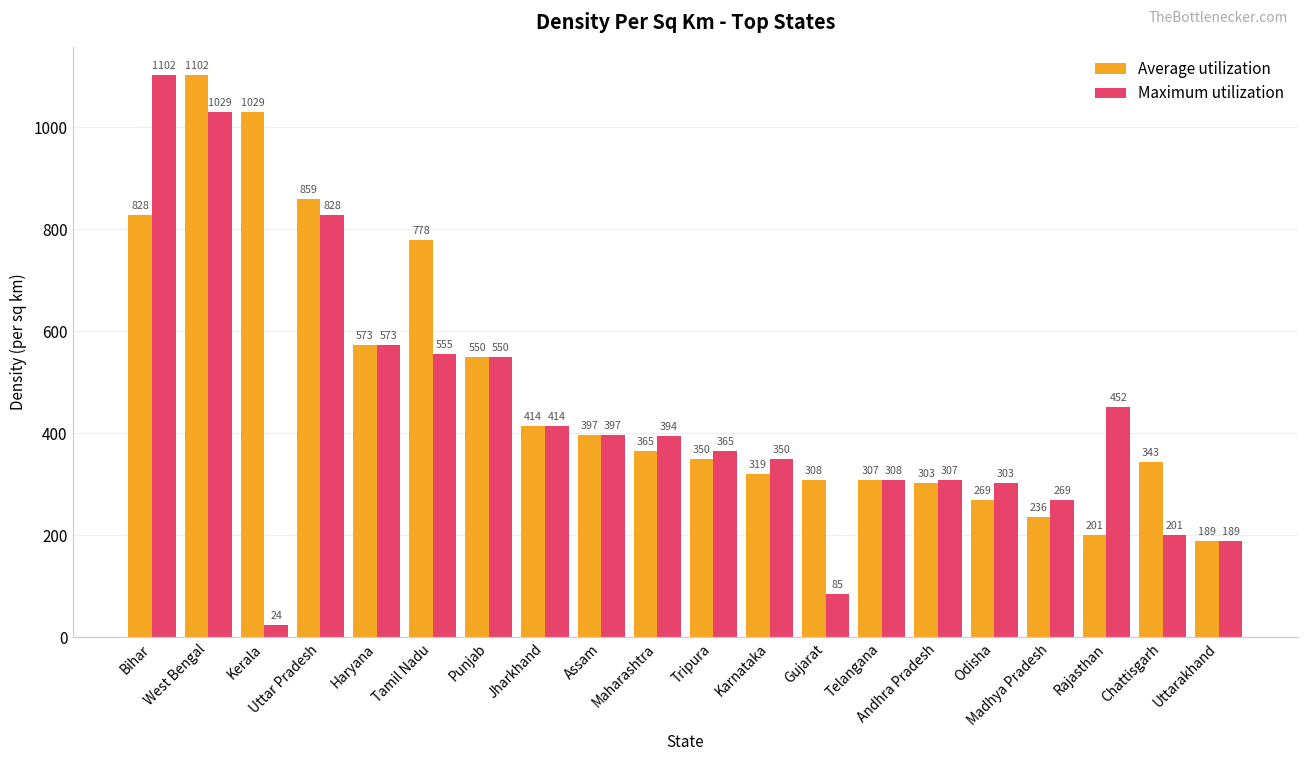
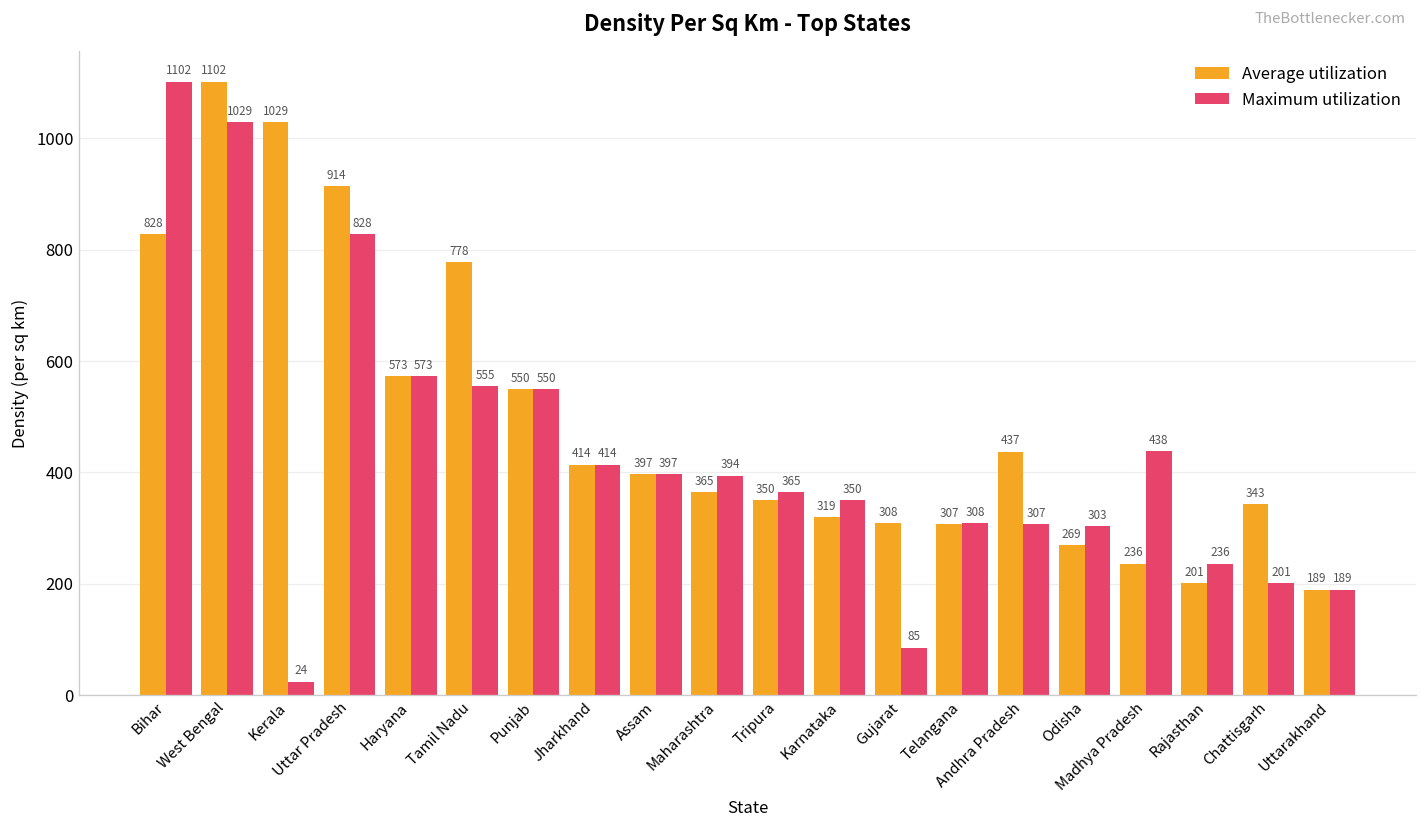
Average utilization, Uttar Pradesh: 859 -> 914
Average utilization, Andhra Pradesh: 303 -> 437
Maximum utilization, Madhya Pradesh: 269 -> 438
Maximum utilization, Rajasthan: 452 -> 236
